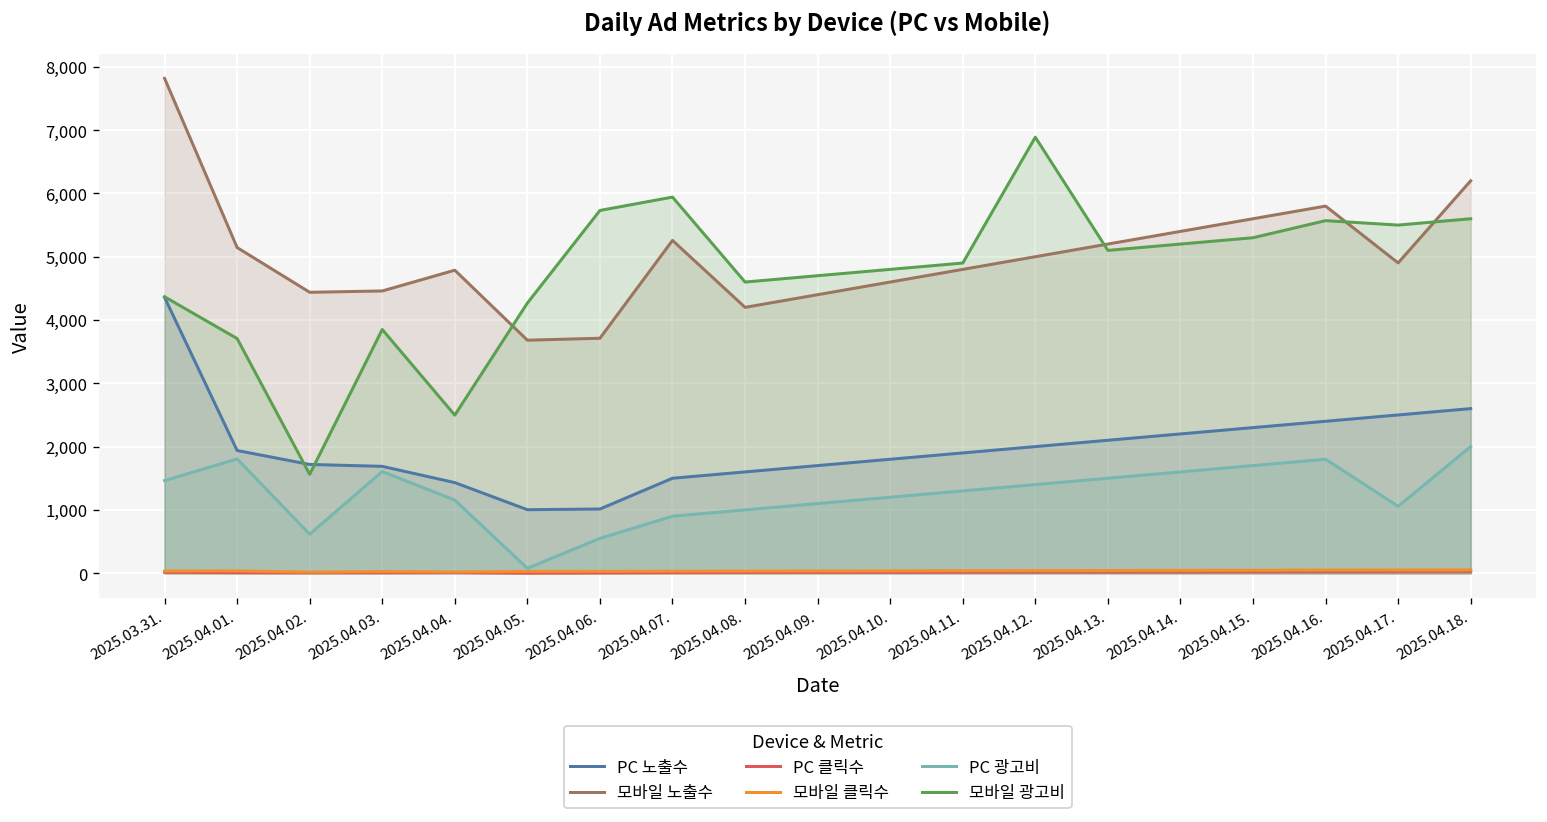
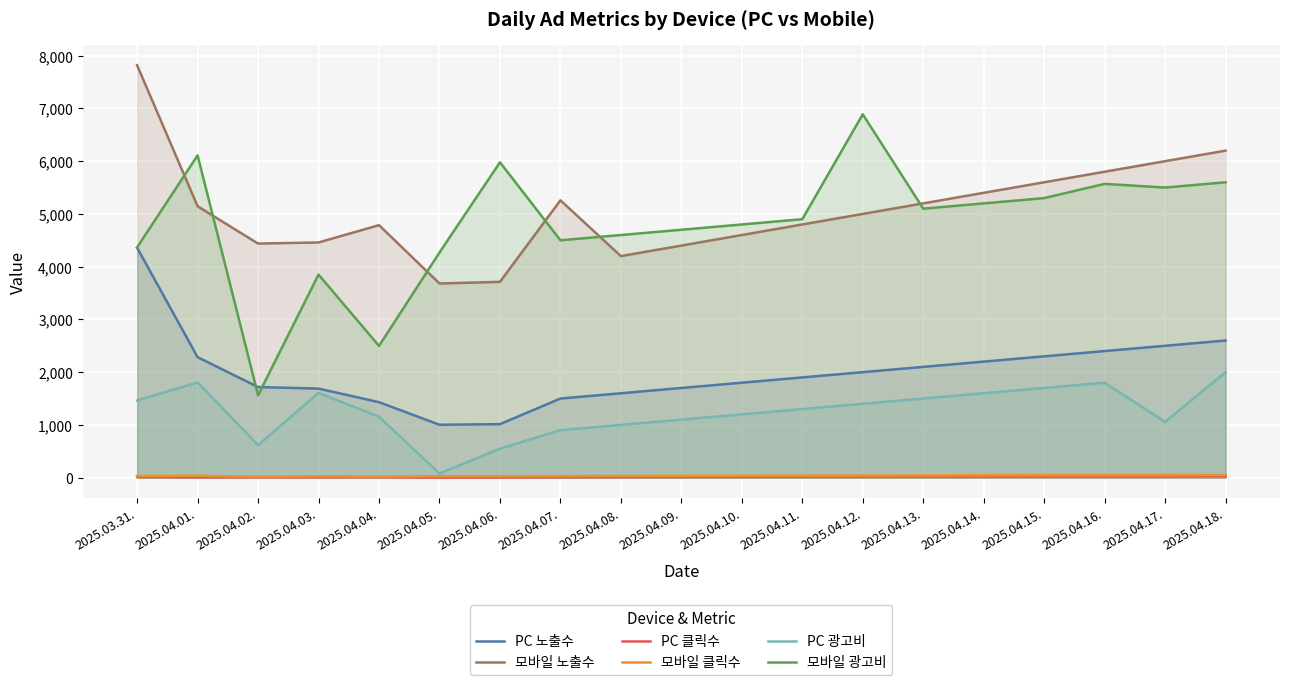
PC 노출수, 2025.04.01.: 1,900 -> 2,300
모바일 광고비, 2025.04.01.: 3,700 -> 6,100
모바일 광고비, 2025.04.06.: 5,700 -> 6,000
모바일 광고비, 2025.04.07.: 5,900 -> 4,500
모바일 노출수, 2025.04.17.: 4,900 -> 6,000
